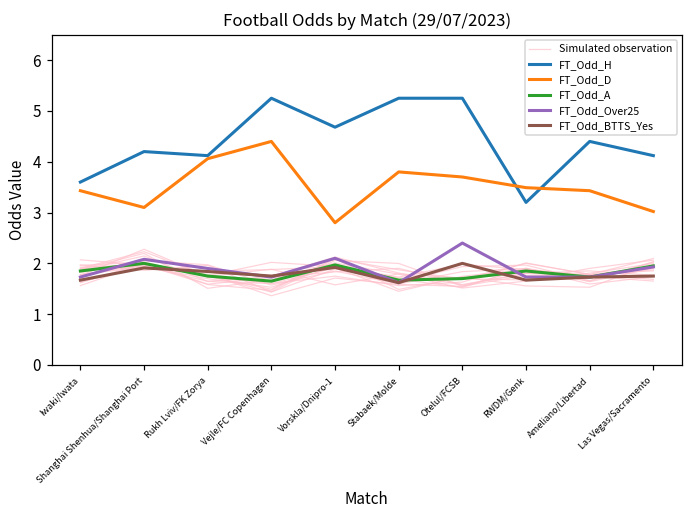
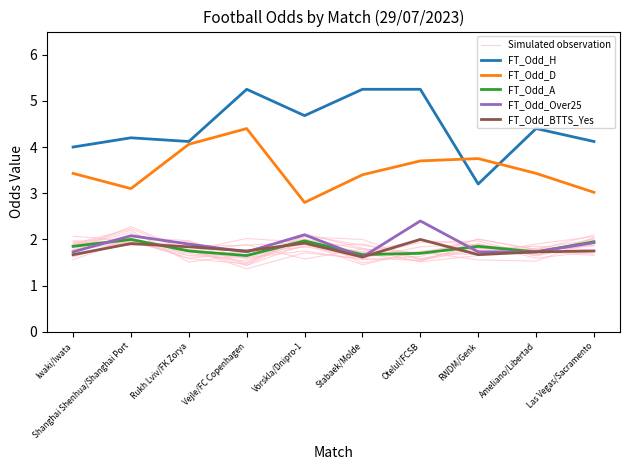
FT_Odd_H, Iwaki/Iwata: 3.6 -> 4.0
FT_Odd_D, Stabaek/Molde: 3.8 -> 3.4
FT_Odd_D, RWDM/Genk: 3.5 -> 3.8
